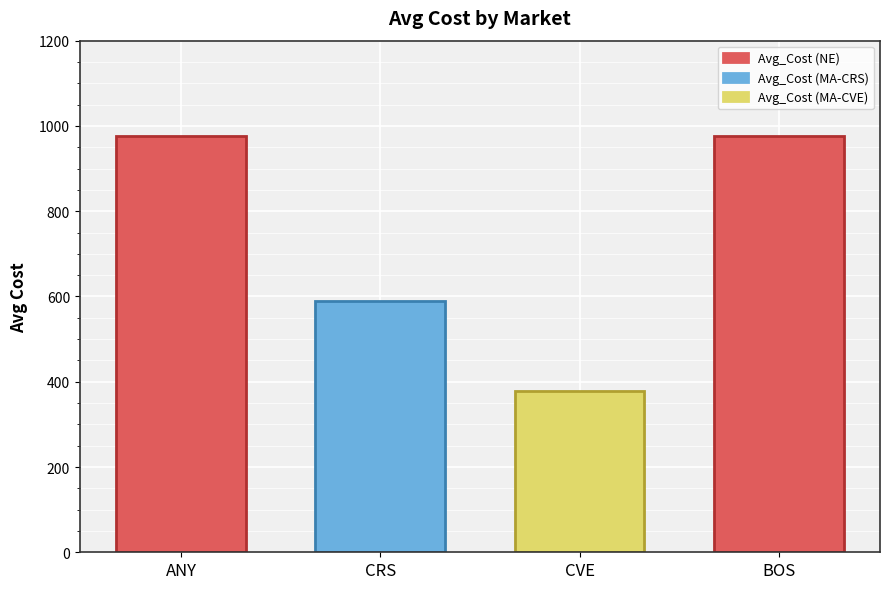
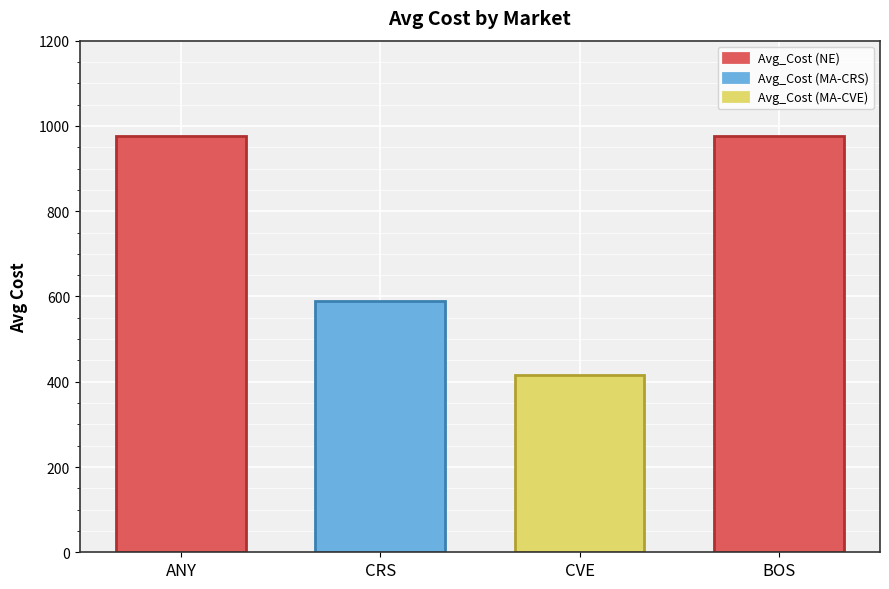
CVE: 380 -> 420
